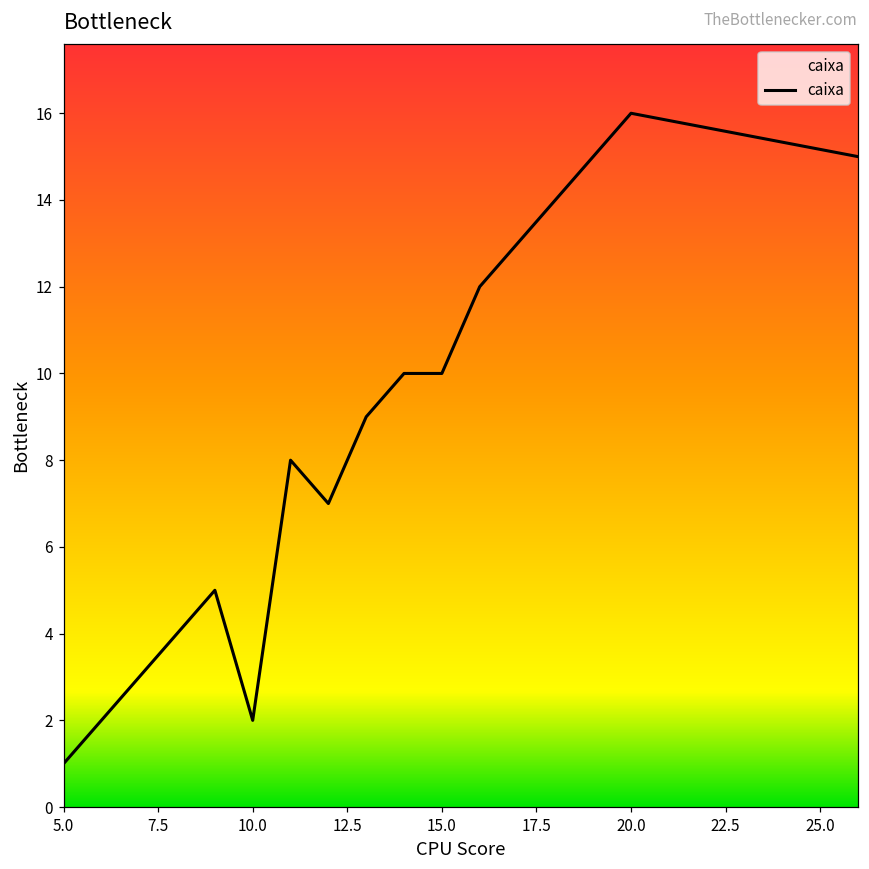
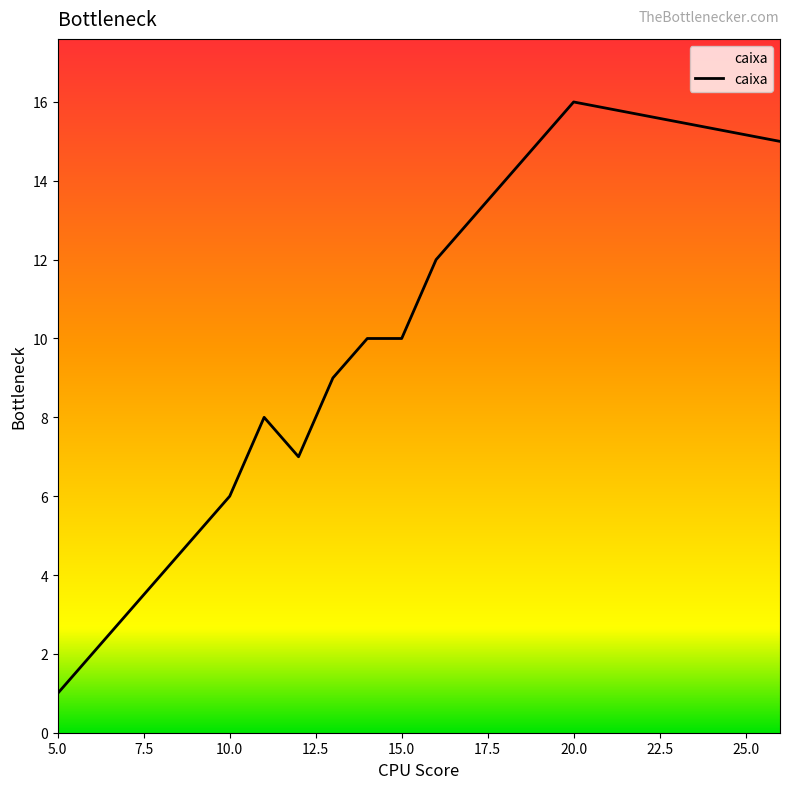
10.0: 2 -> 6
